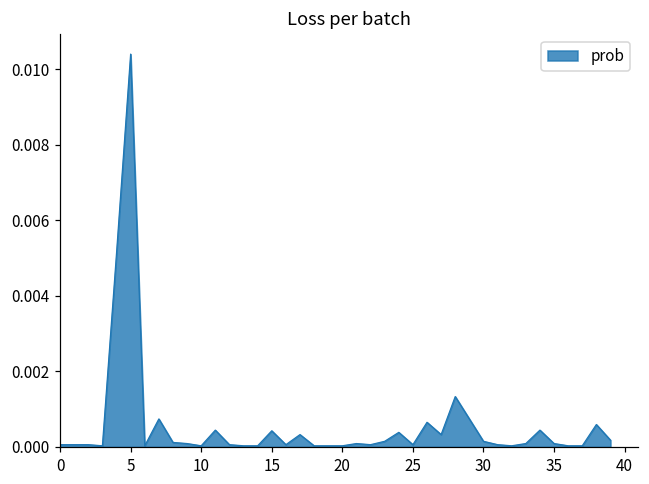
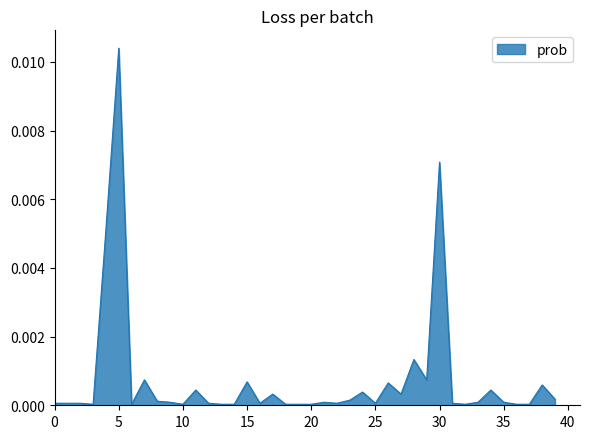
15: 0.0004 -> 0.0007
30: 0.0001 -> 0.0071
